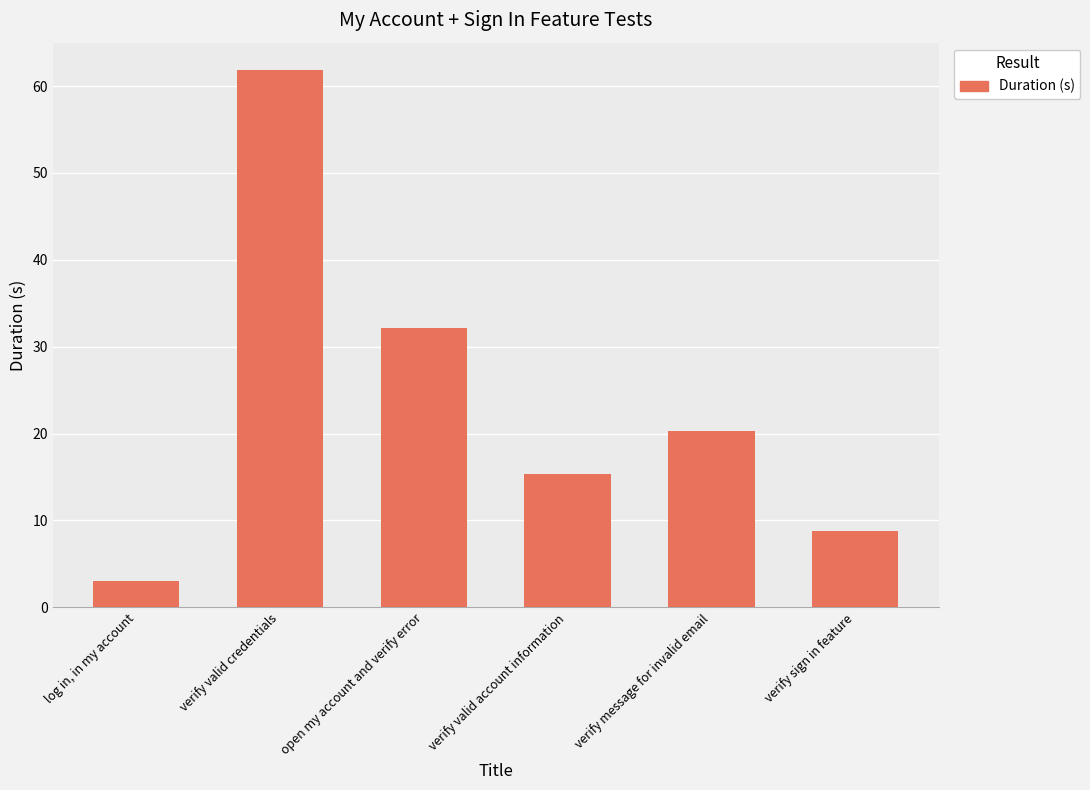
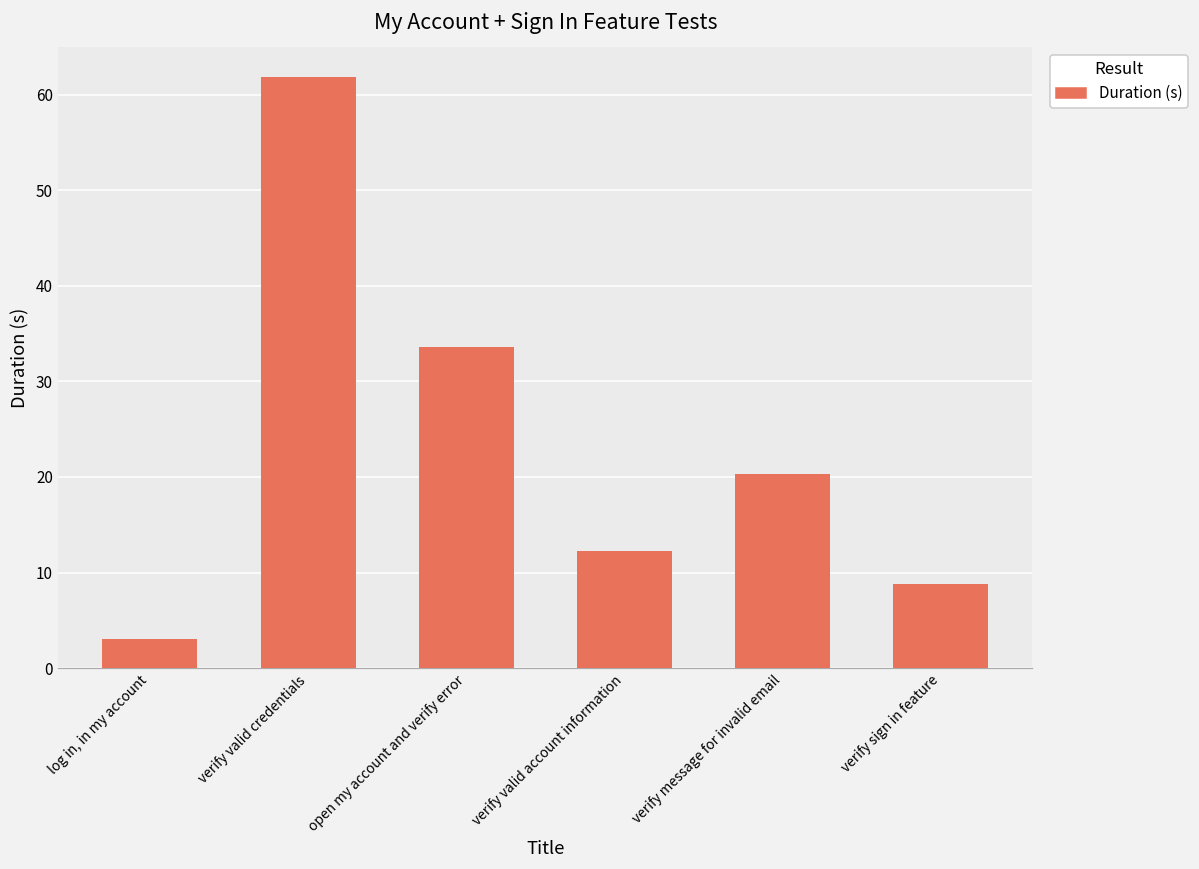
open my account and verify error: 32 -> 34
verify valid account information: 15 -> 12
